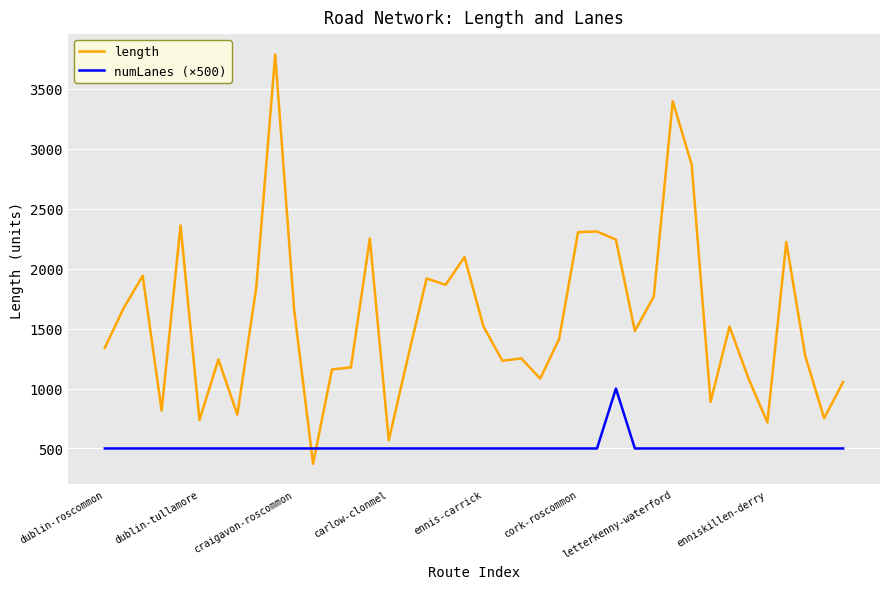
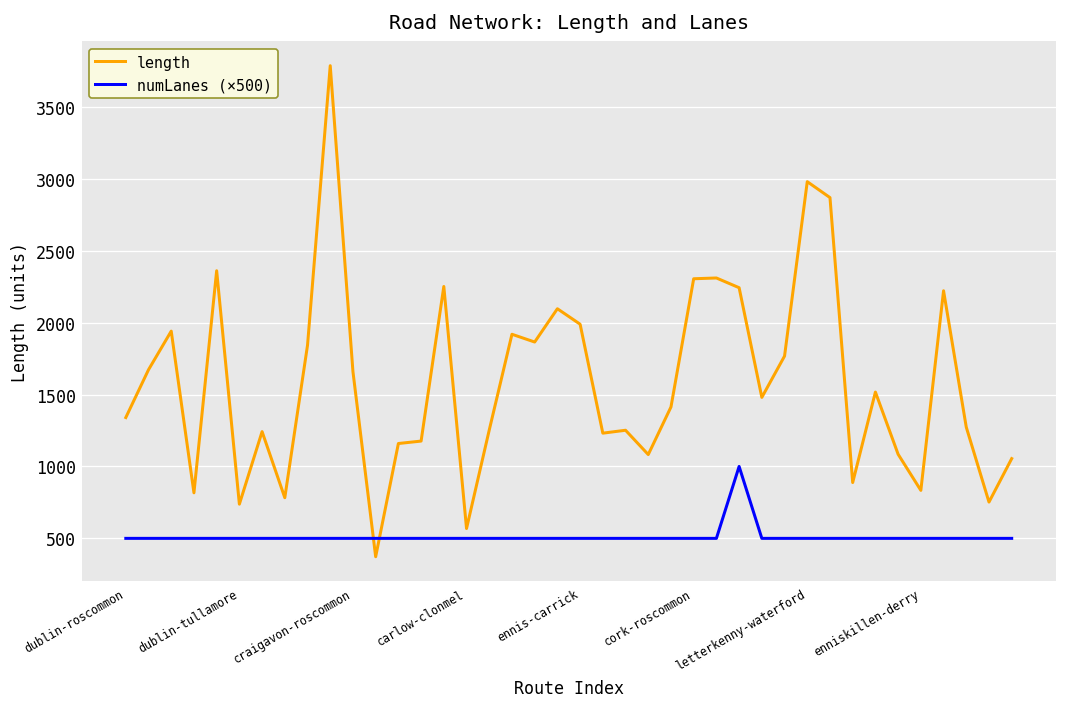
length, ennis-carrick: 1520 -> 1990
length, letterkenny-waterford: 3400 -> 2980
length, enniskillen-derry: 720 -> 830
